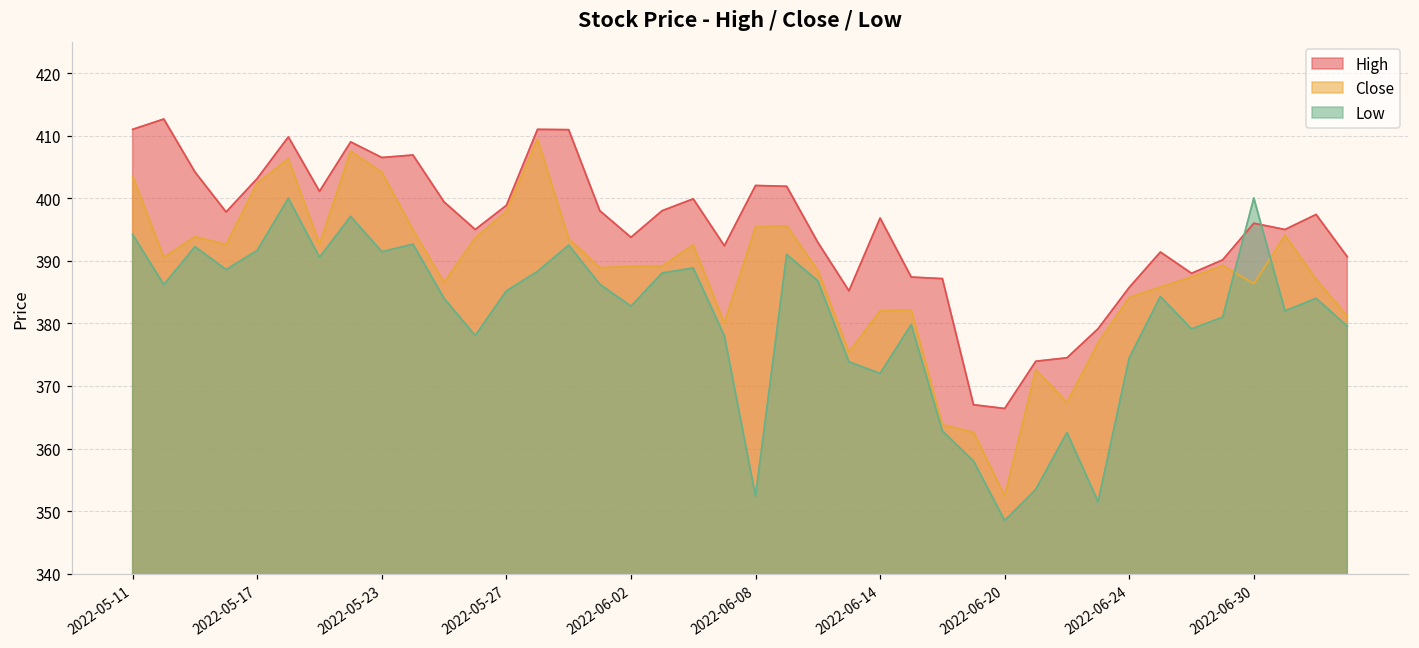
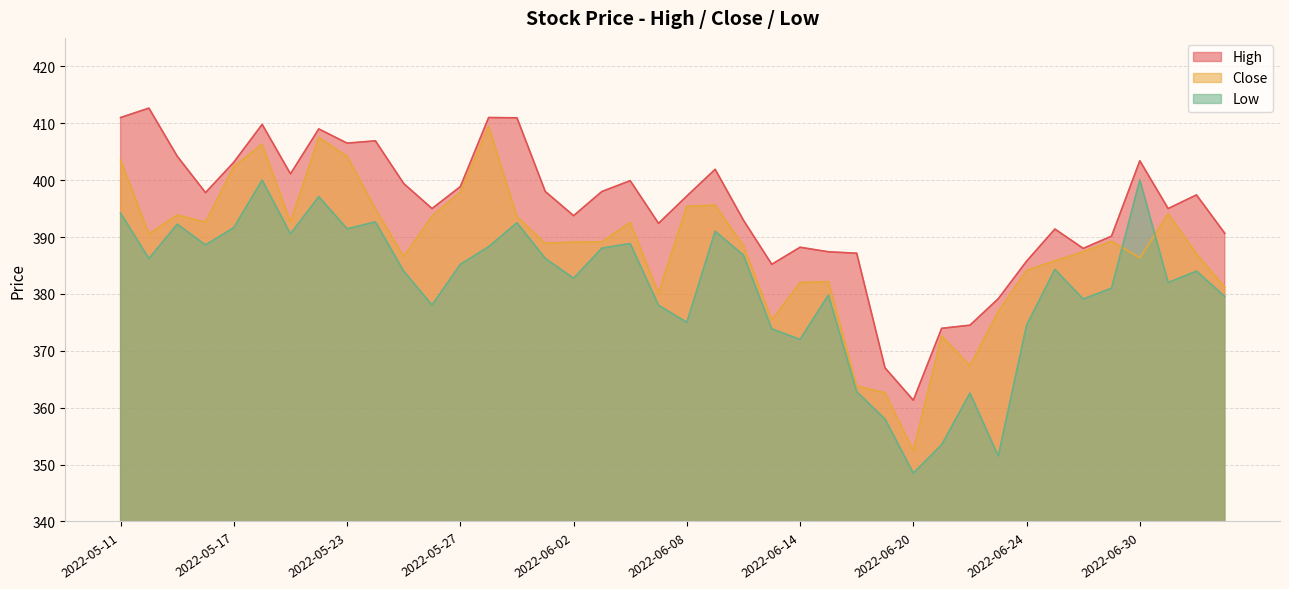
High, 2022-06-08: 402 -> 397
Low, 2022-06-08: 352 -> 375
High, 2022-06-14: 397 -> 388
High, 2022-06-20: 366 -> 361
High, 2022-06-30: 396 -> 403
